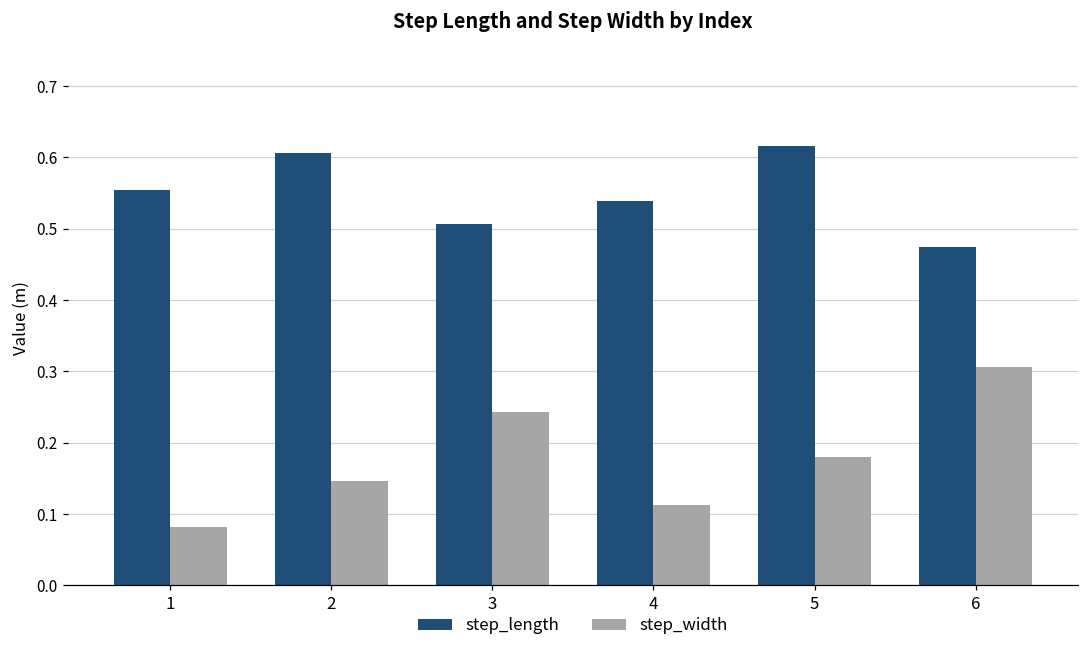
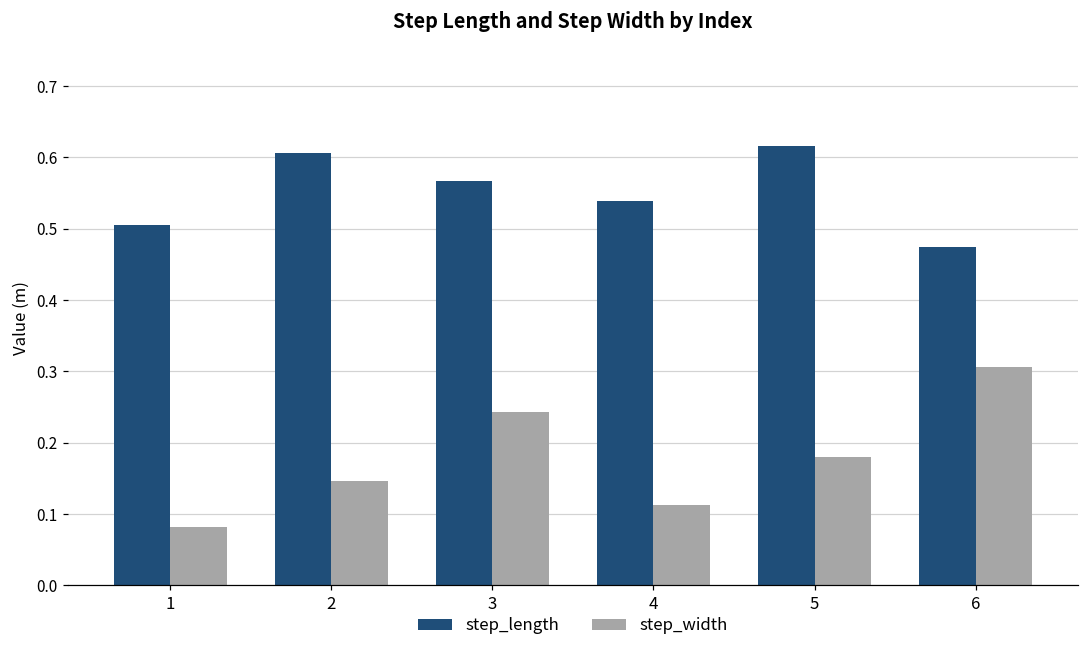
step_length, 1: 0.55 -> 0.51
step_length, 3: 0.51 -> 0.57
